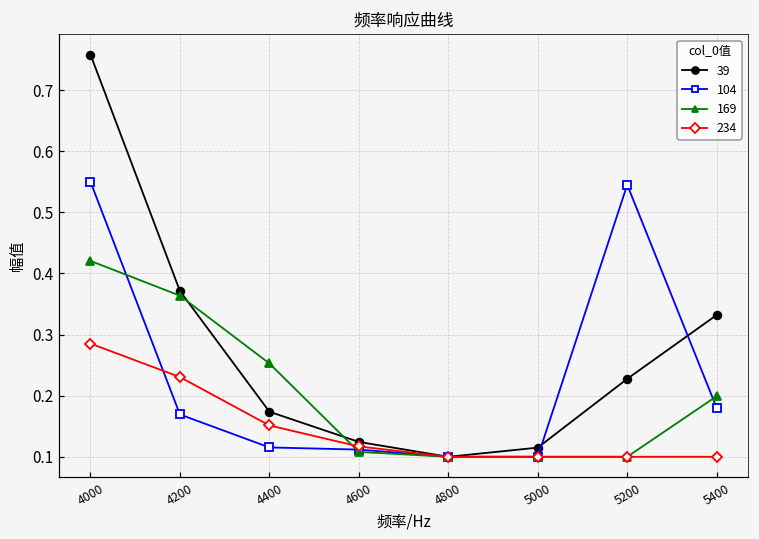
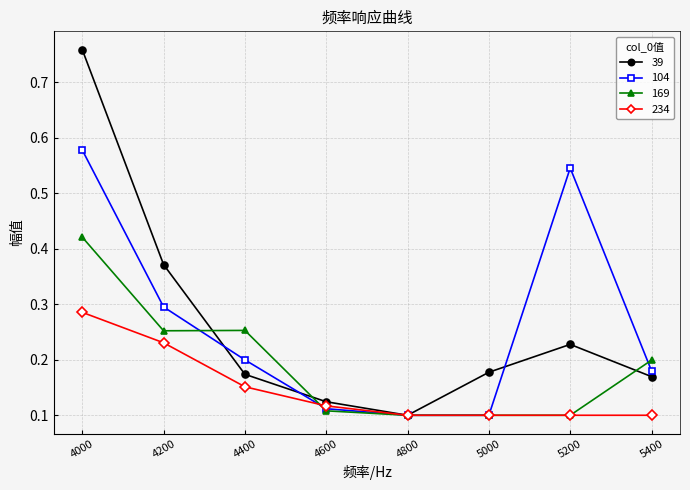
104, 4000: 0.55 -> 0.58
104, 4200: 0.17 -> 0.30
169, 4200: 0.36 -> 0.25
104, 4400: 0.12 -> 0.20
39, 5000: 0.11 -> 0.18
39, 5400: 0.33 -> 0.17
